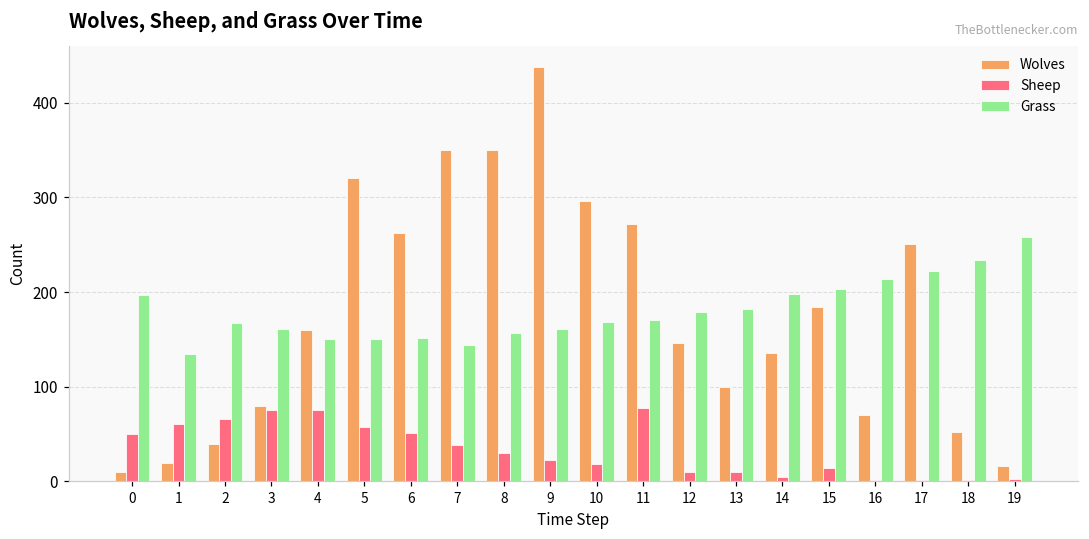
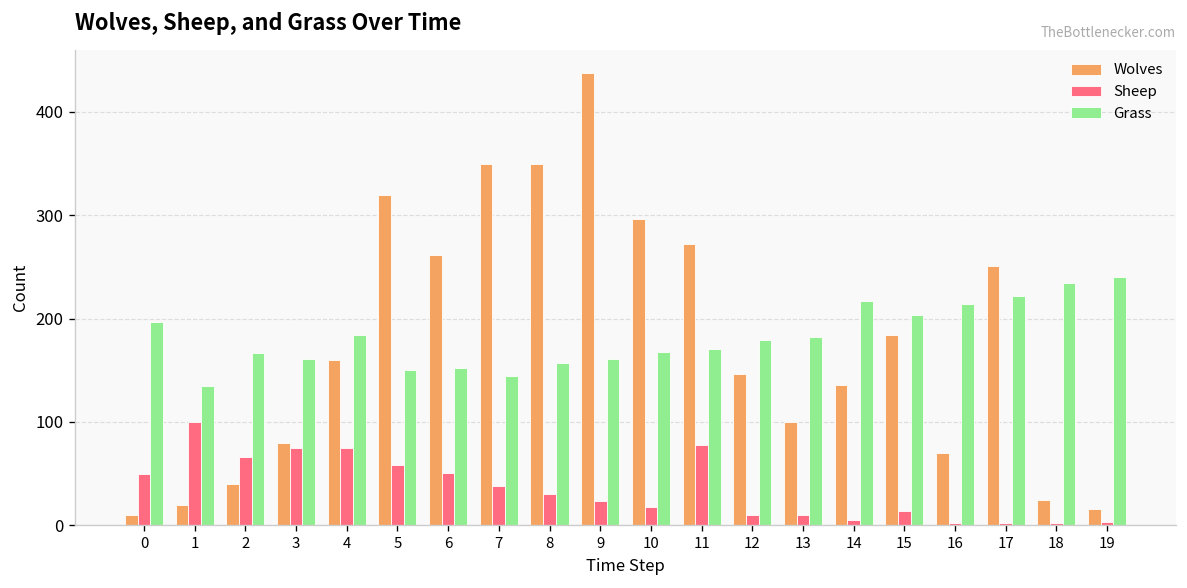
Sheep, 1: 60 -> 100
Grass, 4: 150 -> 180
Grass, 14: 200 -> 220
Wolves, 18: 50 -> 20
Grass, 19: 260 -> 240
